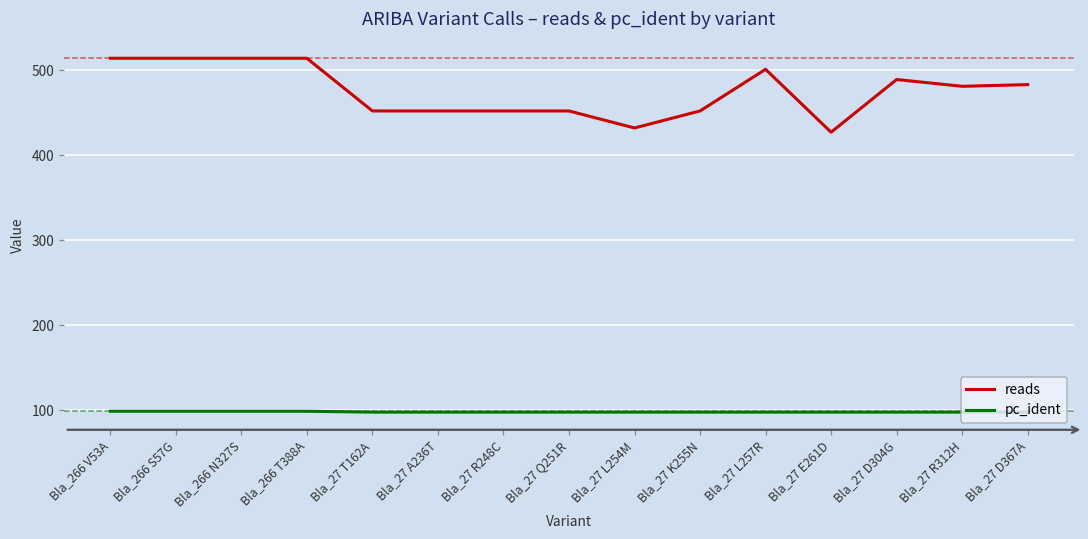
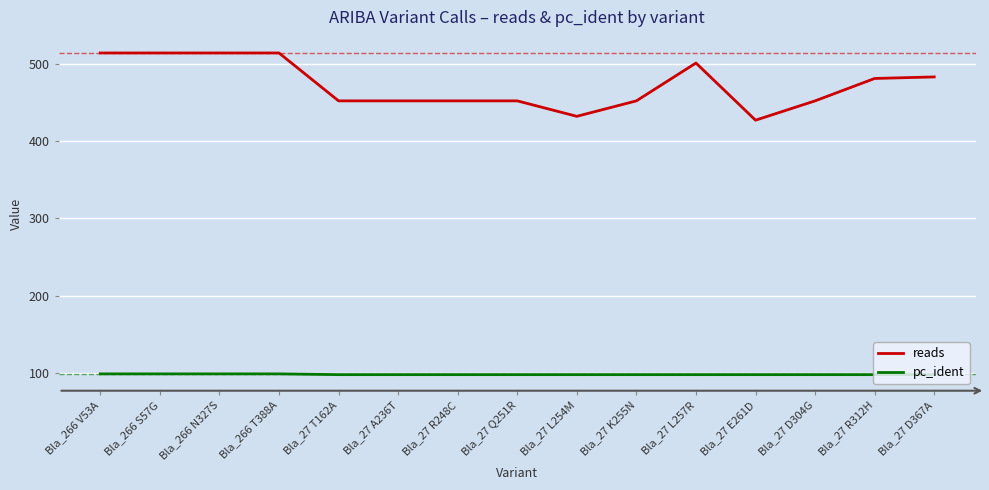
reads, Bla_27 D304G: 490 -> 450
